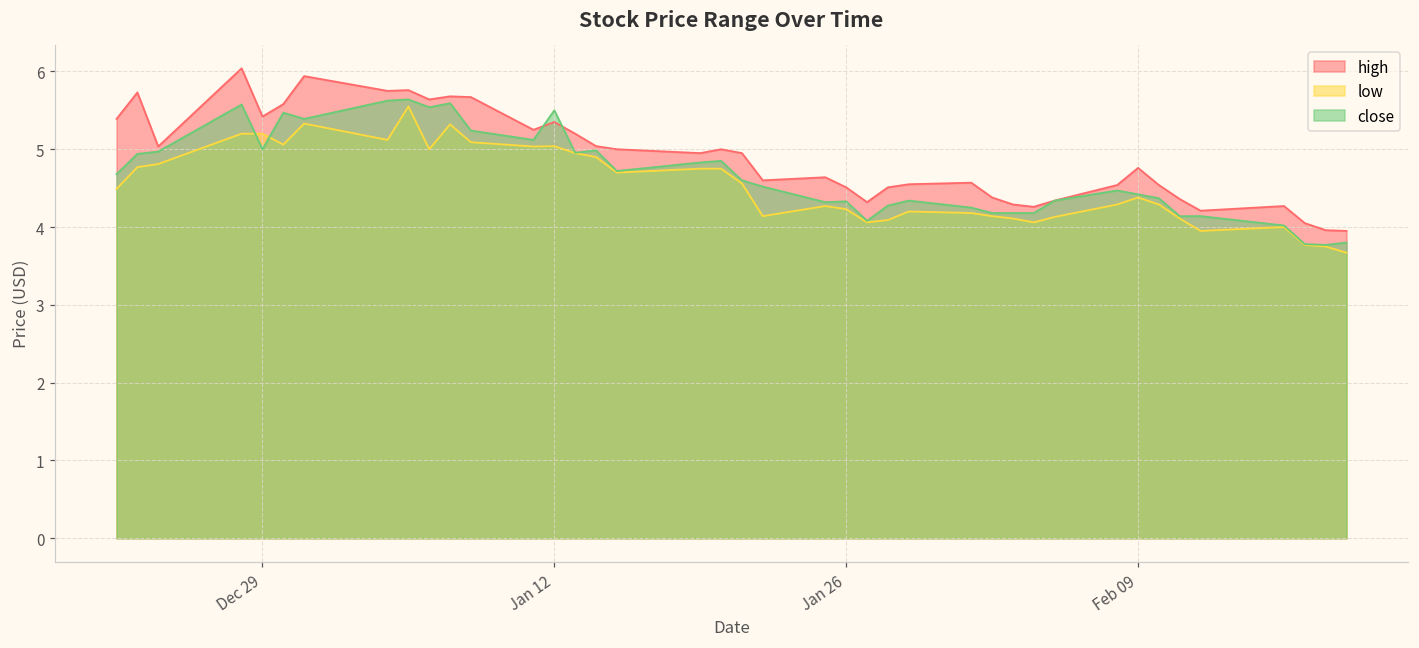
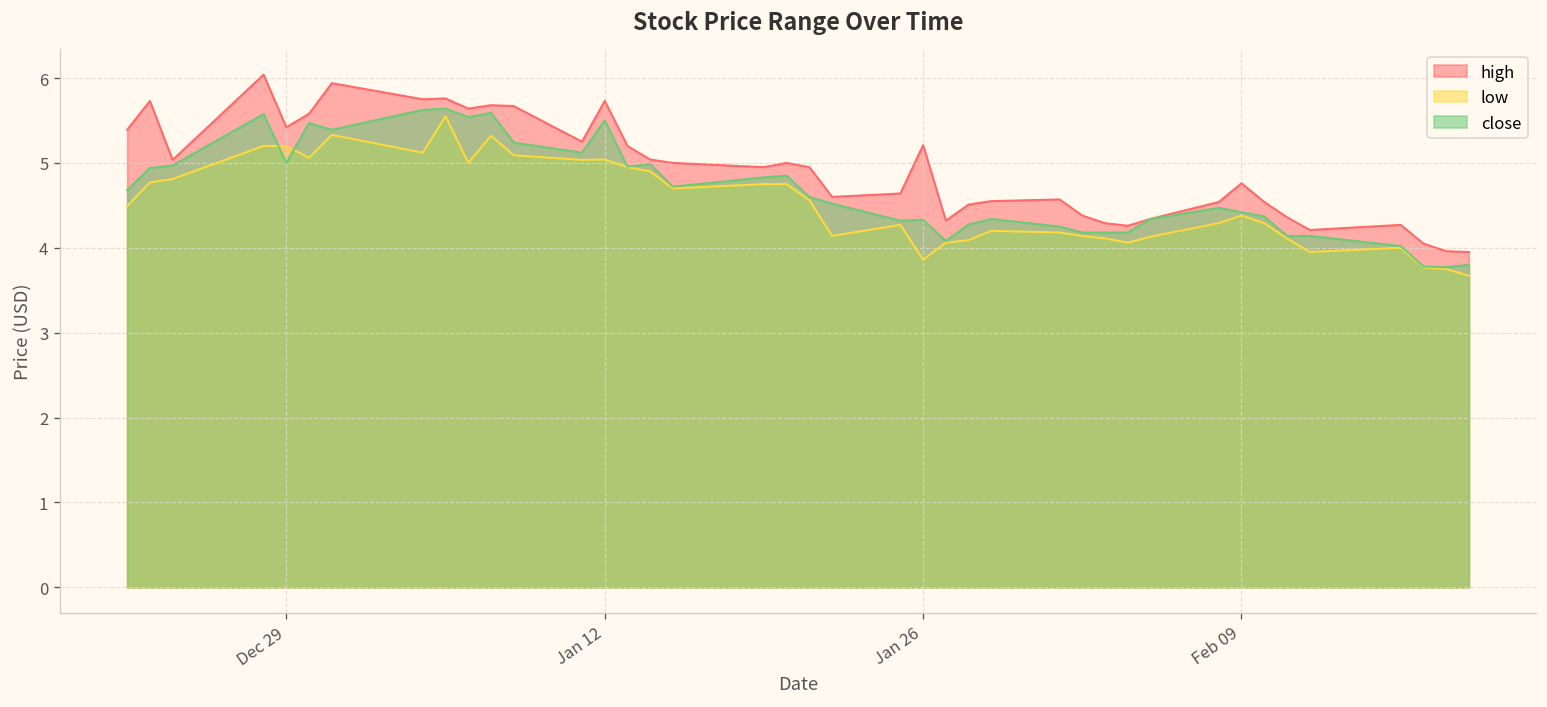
high, Jan 12: 5.4 -> 5.7
high, Jan 26: 4.5 -> 5.2
low, Jan 26: 4.2 -> 3.9
